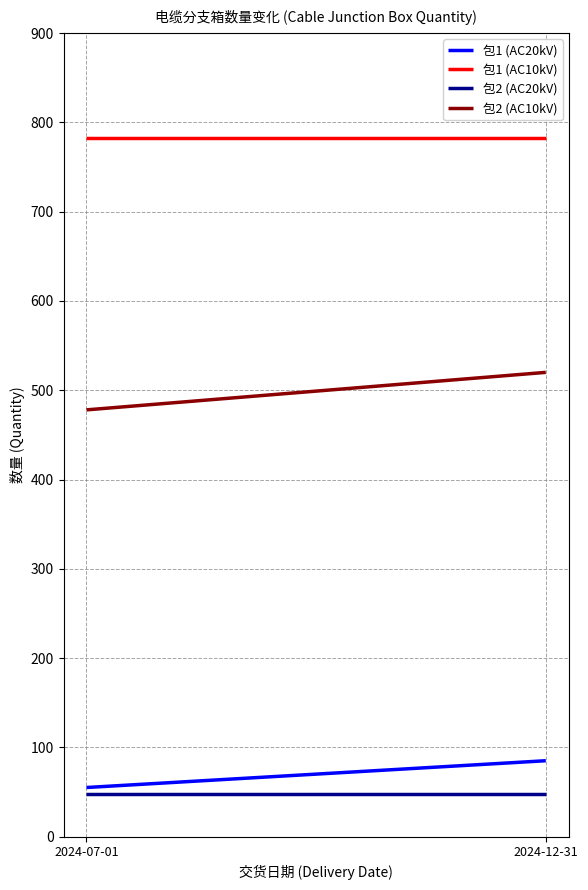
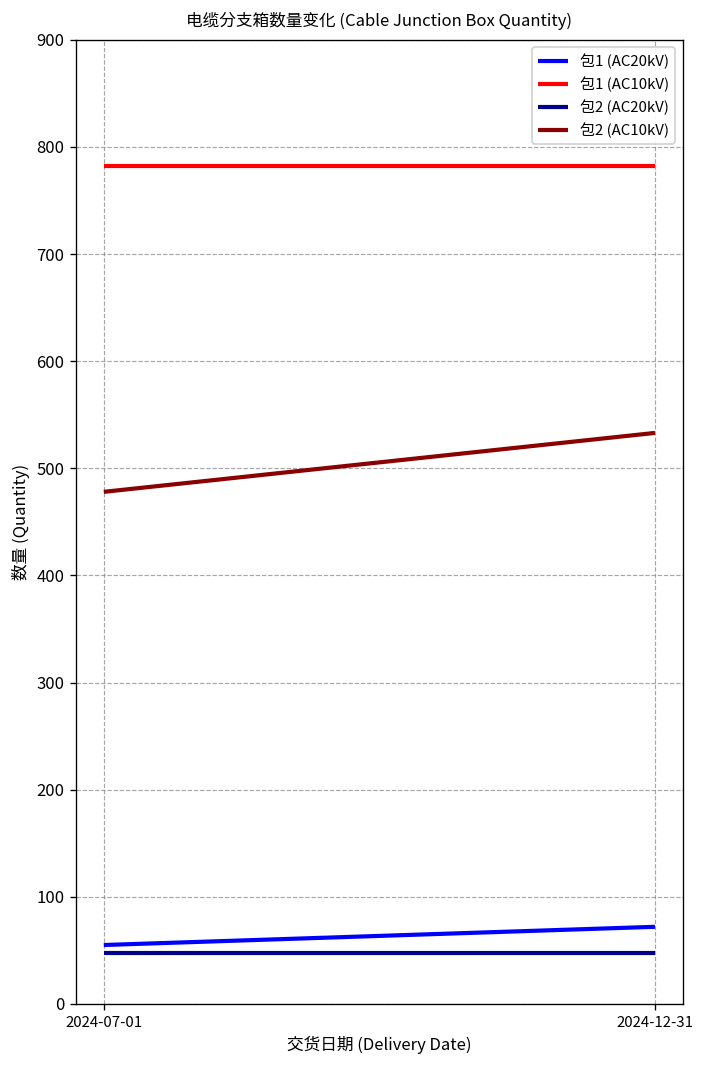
包1 (AC20kV), 2024-12-31: 90 -> 70
包2 (AC10kV), 2024-12-31: 520 -> 530
